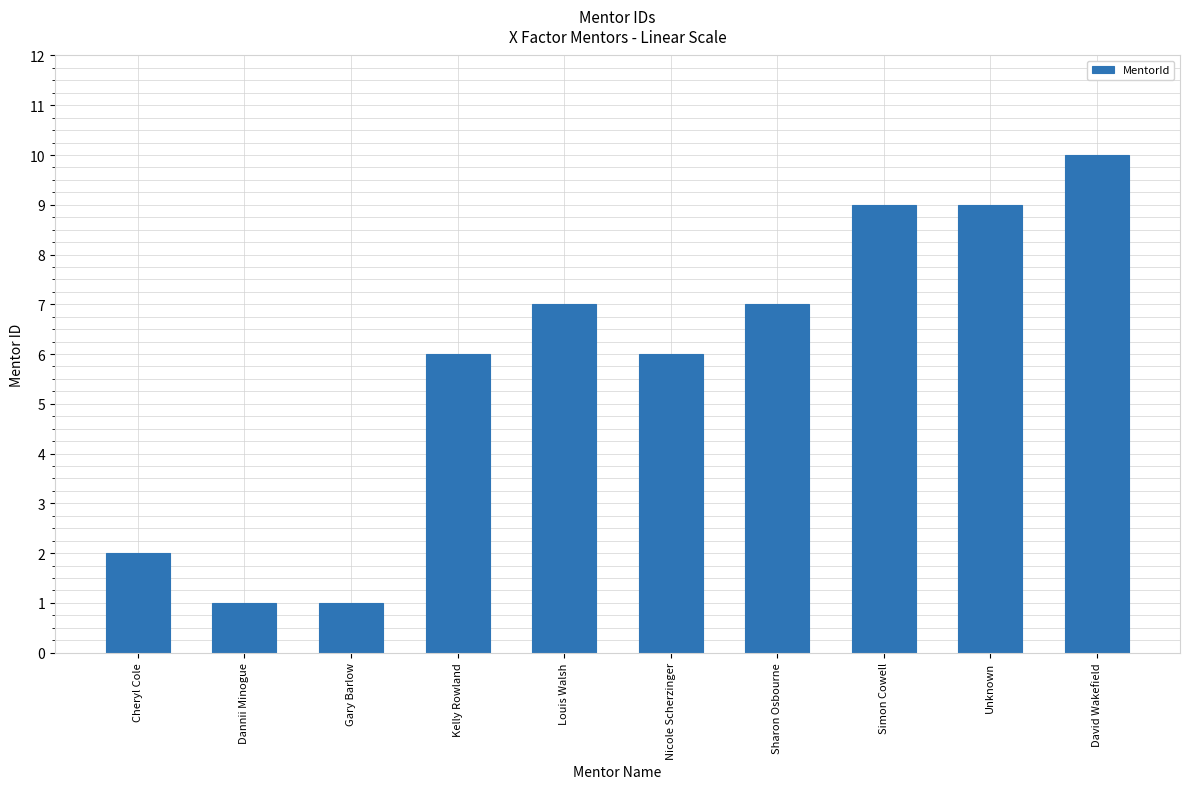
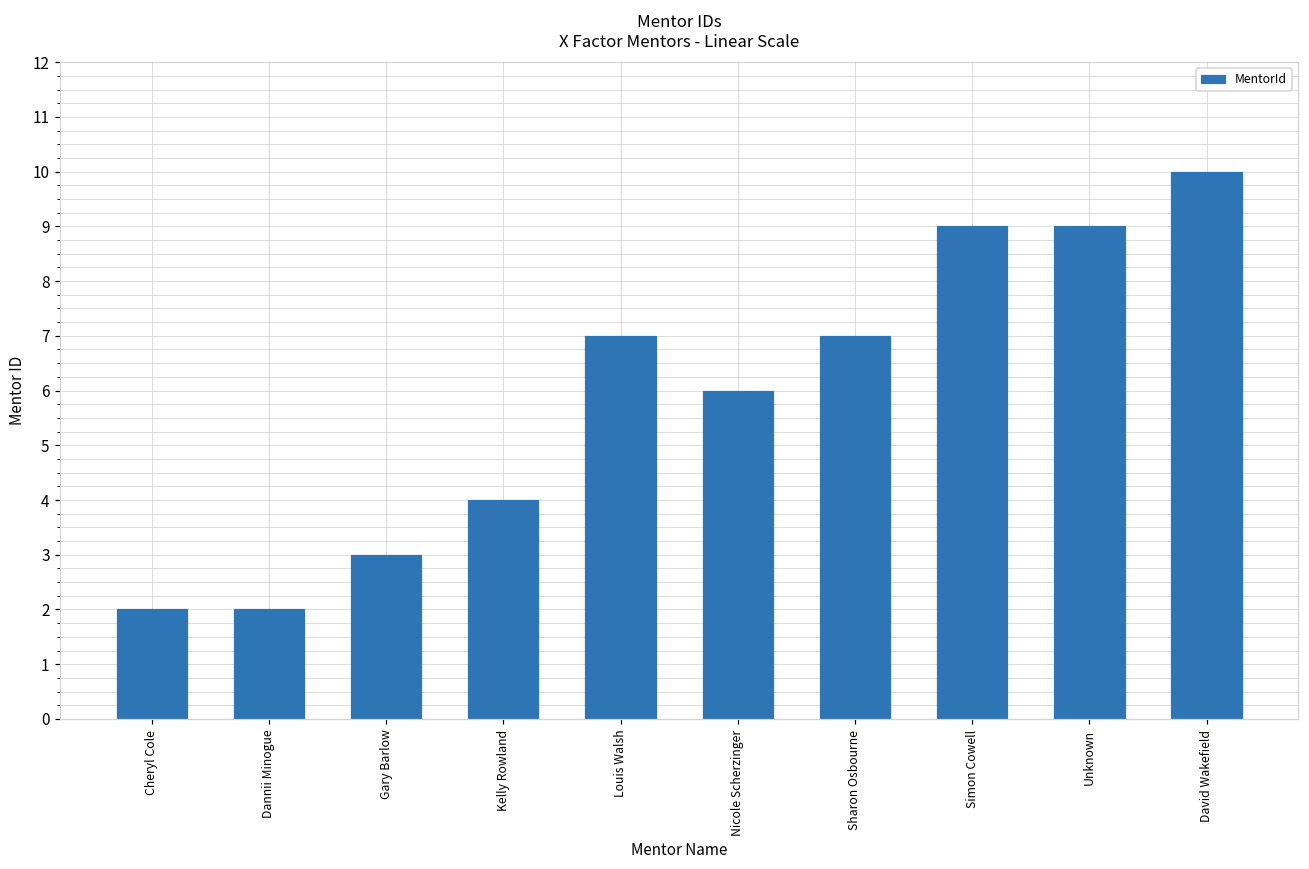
Dannii Minogue: 1 -> 2
Gary Barlow: 1 -> 3
Kelly Rowland: 6 -> 4
